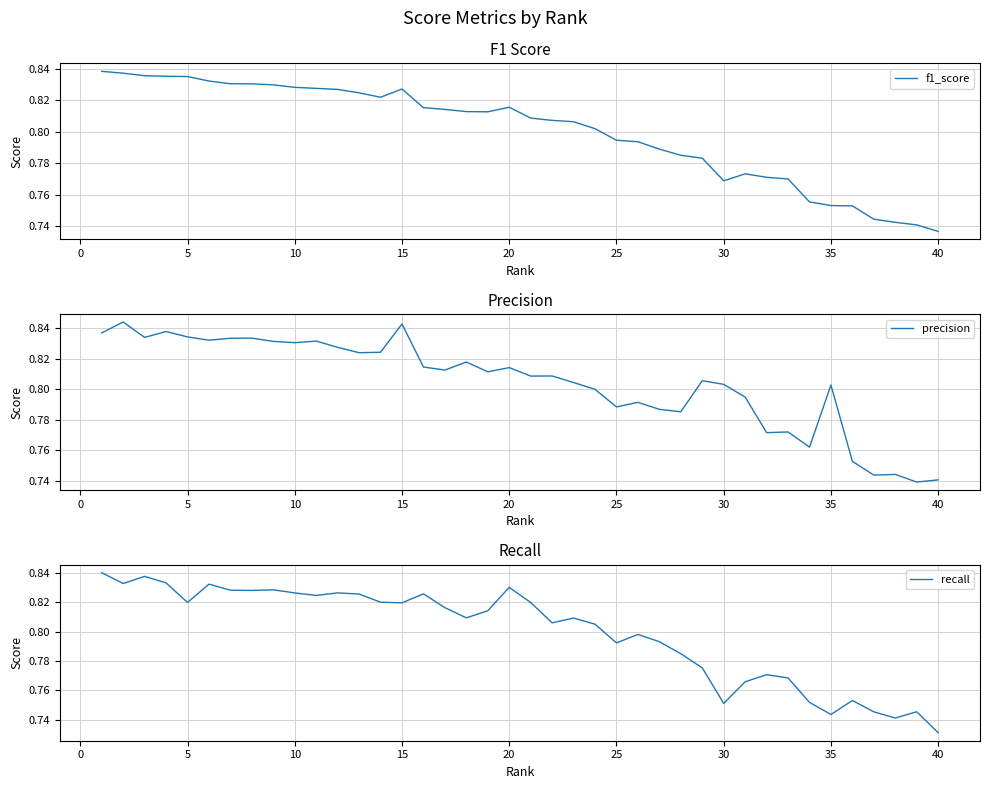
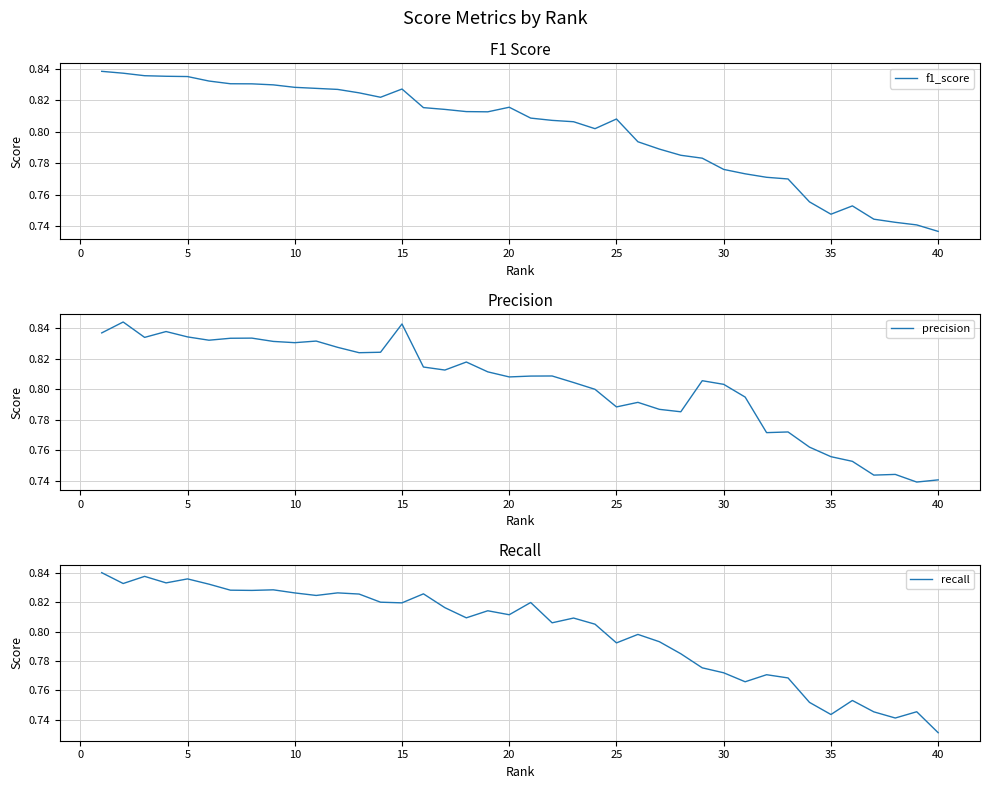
F1 Score, 25: 0.795 -> 0.808
F1 Score, 30: 0.769 -> 0.776
F1 Score, 35: 0.753 -> 0.748
Precision, 20: 0.814 -> 0.808
Precision, 35: 0.803 -> 0.756
Recall, 5: 0.820 -> 0.836
Recall, 20: 0.830 -> 0.811
Recall, 30: 0.751 -> 0.772
